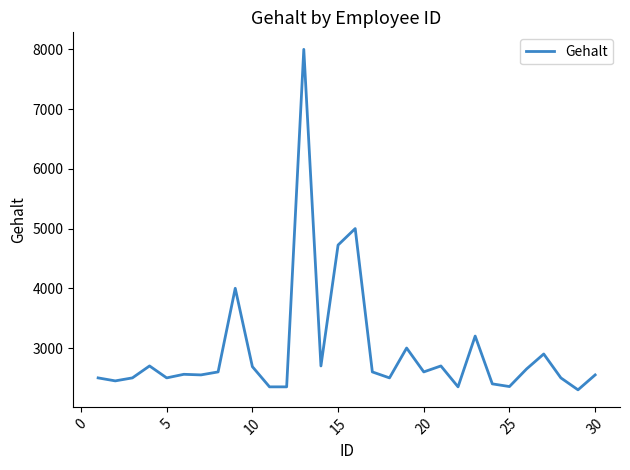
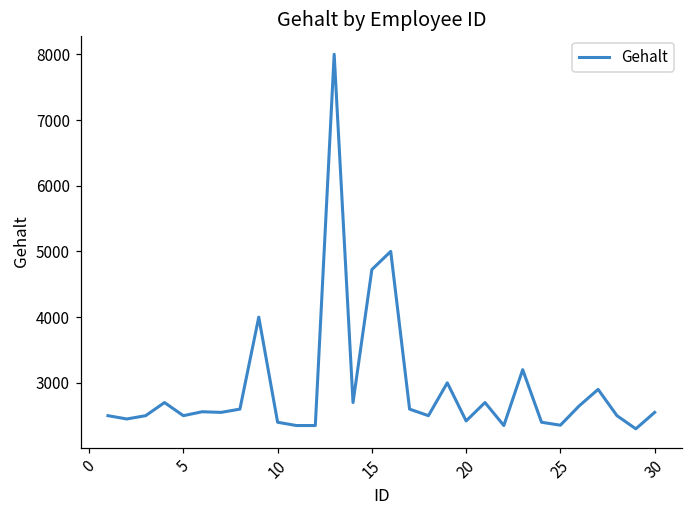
10: 2700 -> 2400
20: 2600 -> 2400
